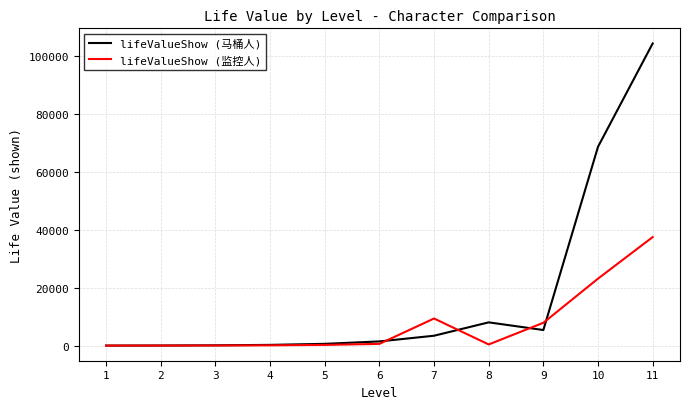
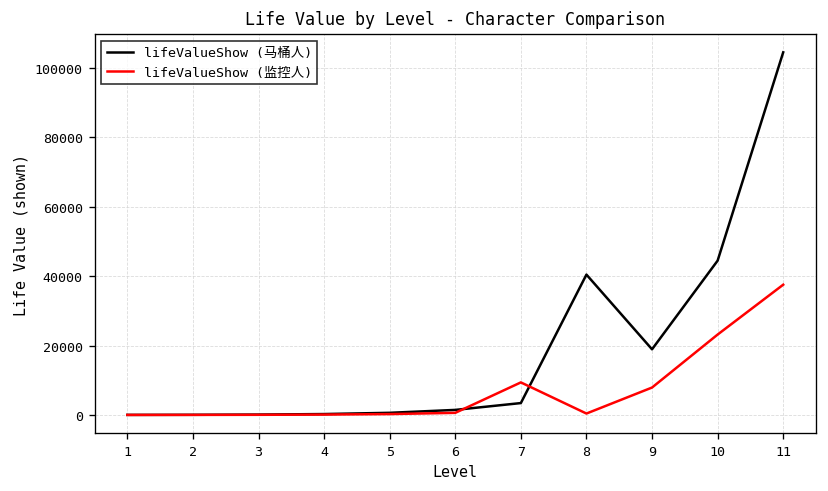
lifeValueShow (马桶人), 8: 8000 -> 40000
lifeValueShow (马桶人), 9: 5000 -> 19000
lifeValueShow (马桶人), 10: 69000 -> 44000
